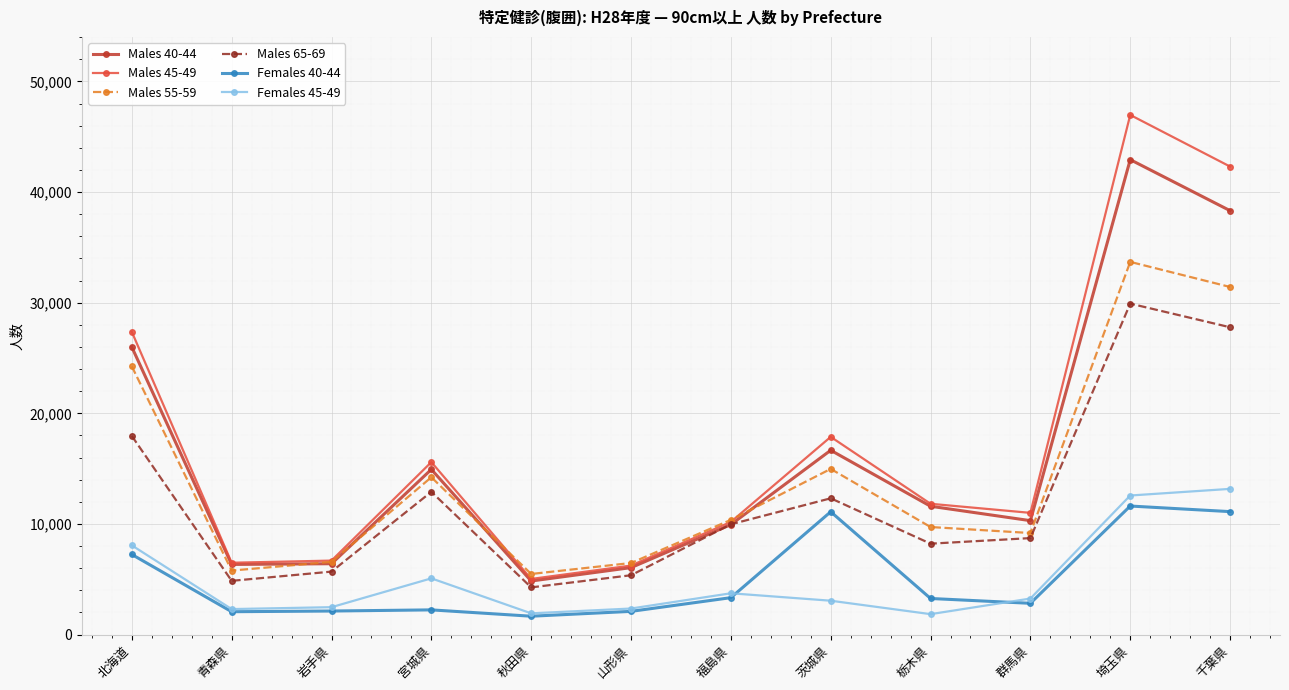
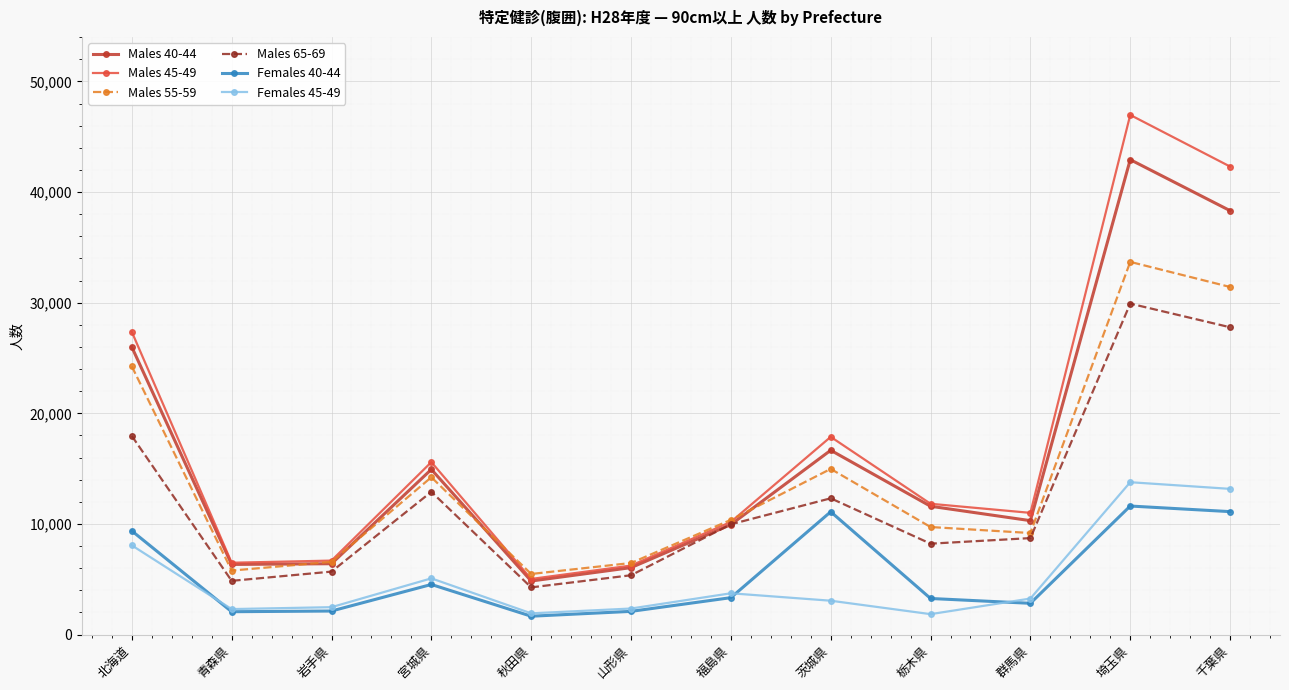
Females 40-44, 北海道: 7,200 -> 9,400
Females 40-44, 宮城県: 2,200 -> 4,500
Females 45-49, 埼玉県: 12,600 -> 13,800
